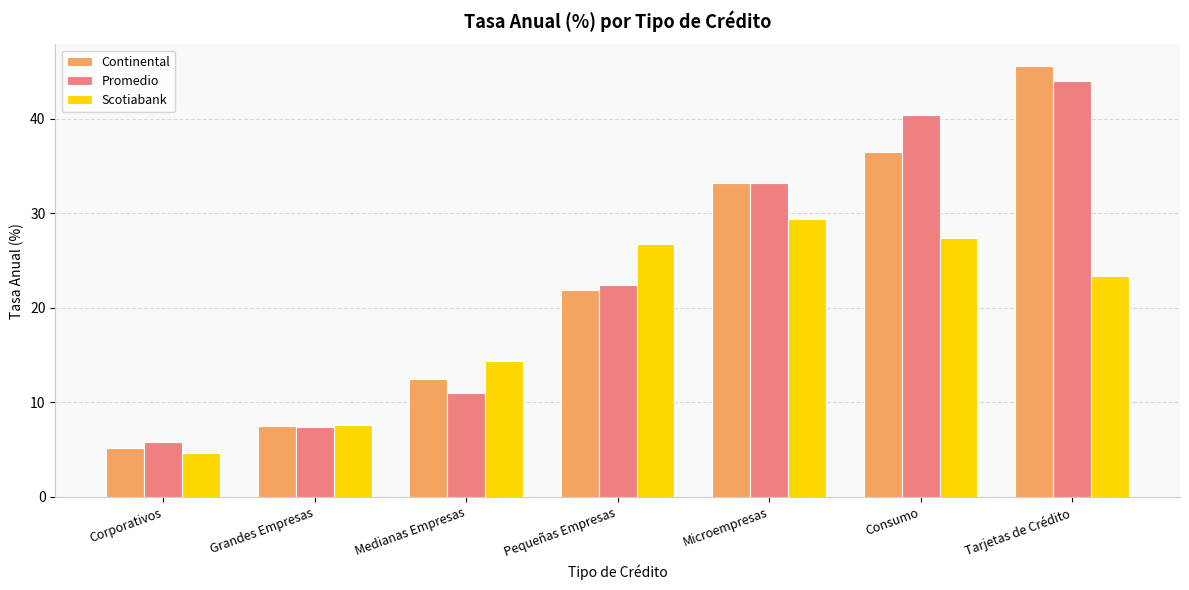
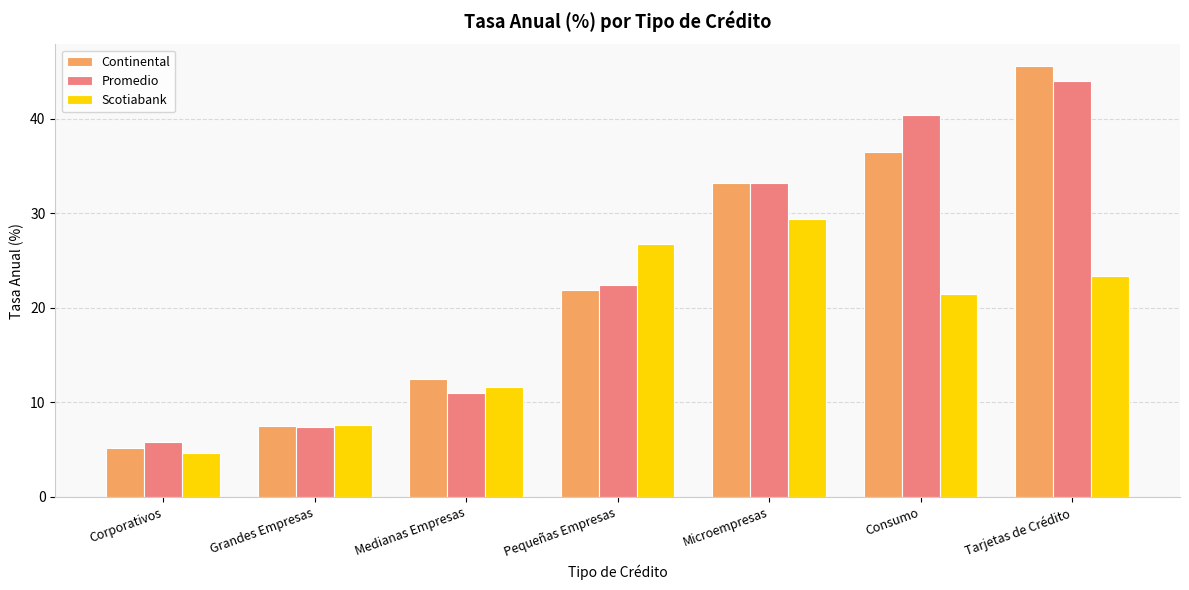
Scotiabank, Medianas Empresas: 14 -> 12
Scotiabank, Consumo: 27 -> 21
